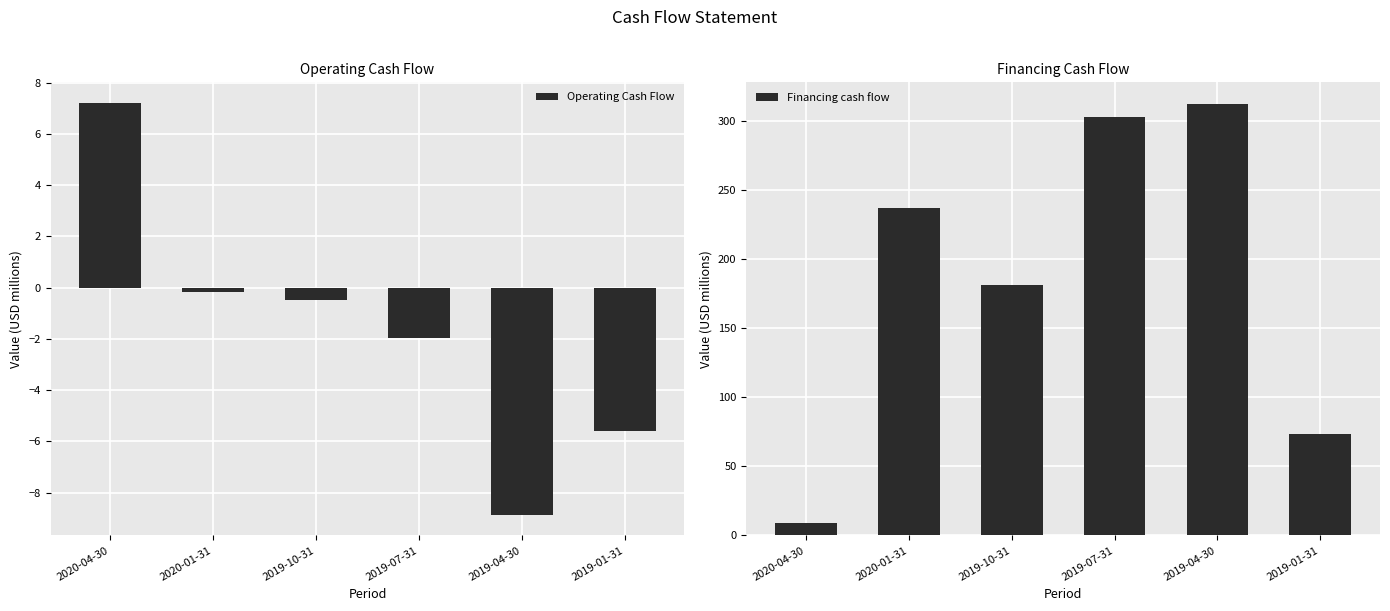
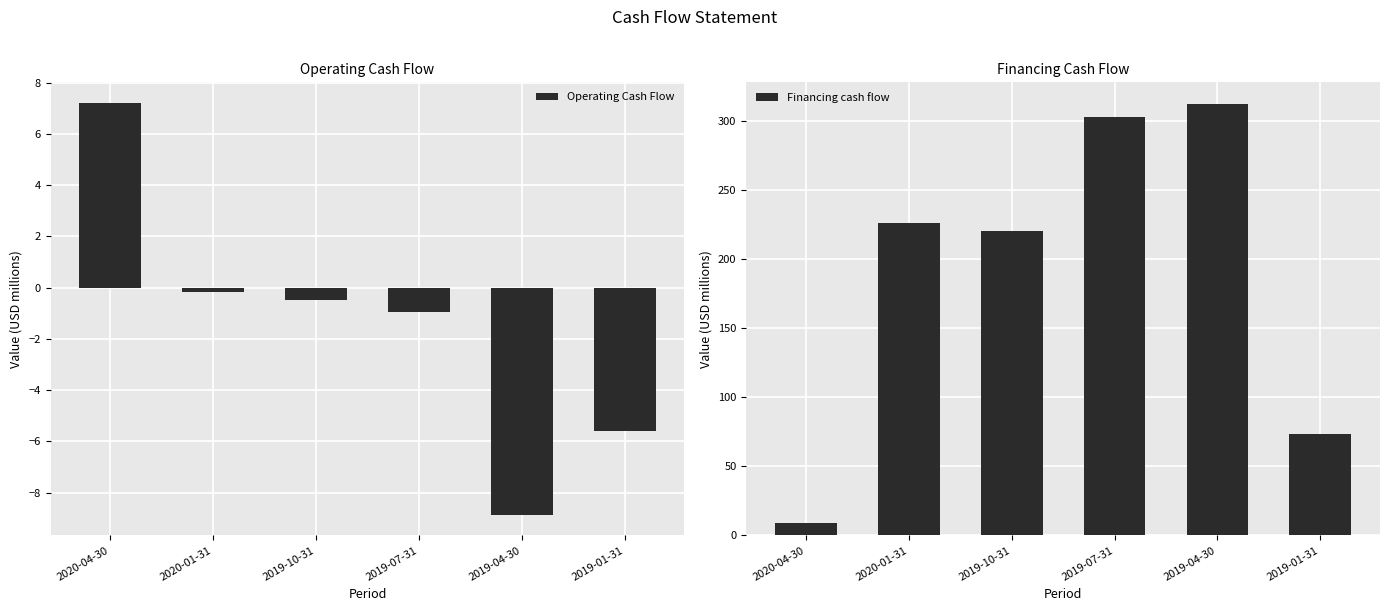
Operating Cash Flow, 2019-07-31: -2.0 -> -0.9
Financing Cash Flow, 2020-01-31: 237 -> 226
Financing Cash Flow, 2019-10-31: 181 -> 221
